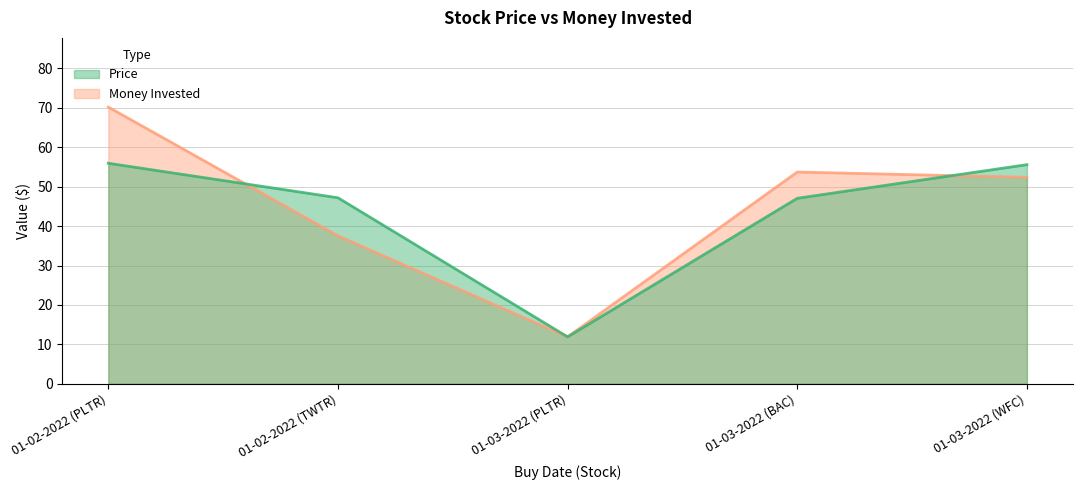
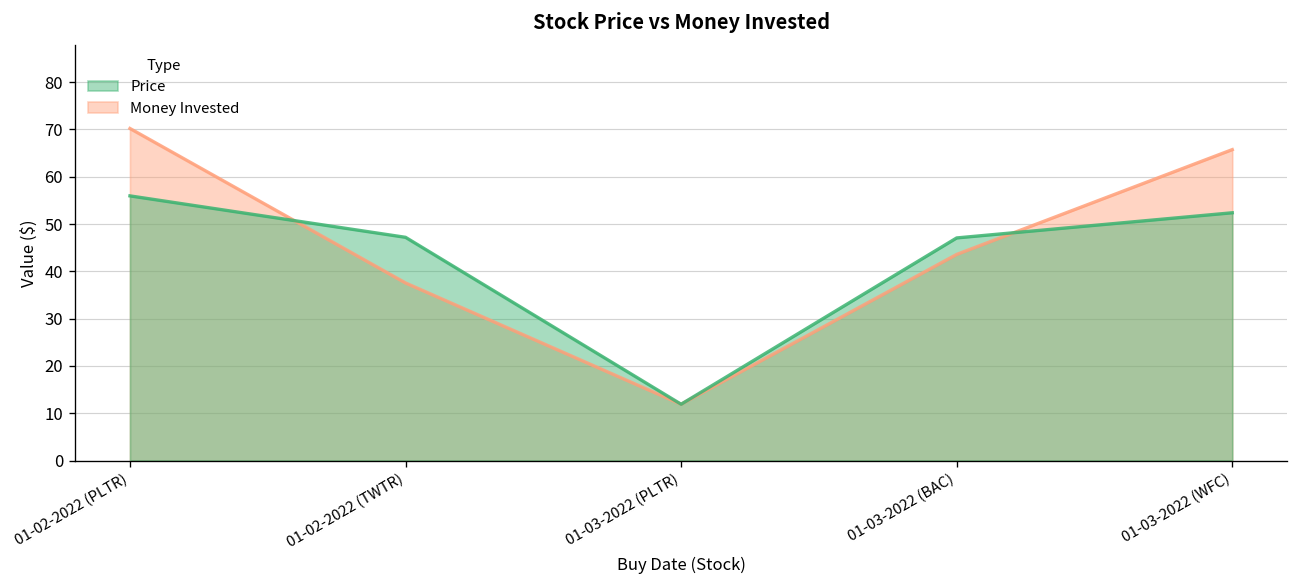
Money Invested, 01-03-2022 (BAC): 54 -> 44
Money Invested, 01-03-2022 (WFC): 52 -> 66
Price, 01-03-2022 (WFC): 56 -> 52
